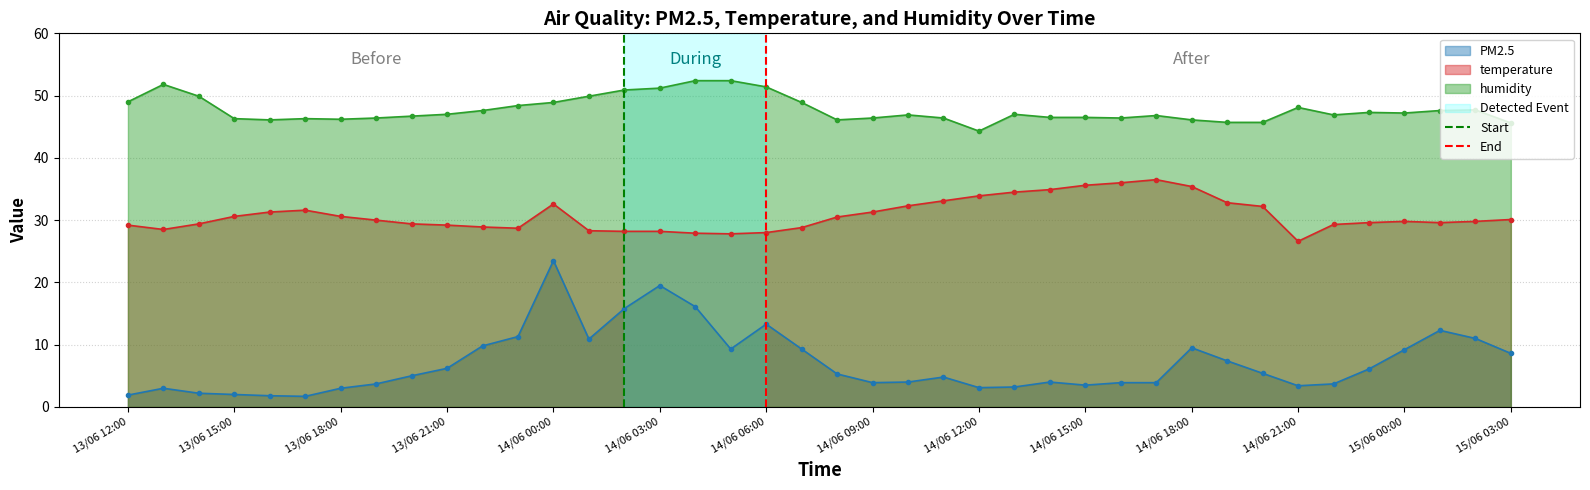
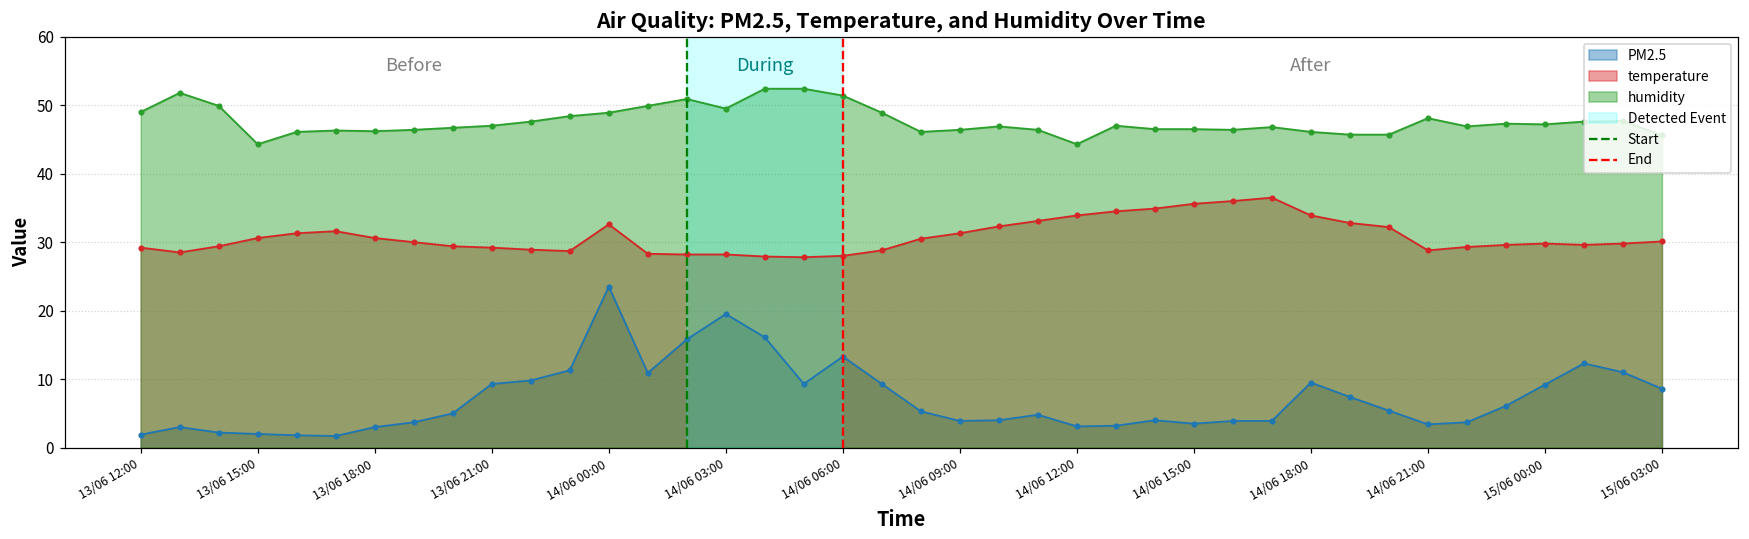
humidity, 13/06 15:00: 46 -> 44
PM2.5, 13/06 21:00: 6 -> 9
humidity, 14/06 03:00: 51 -> 50
temperature, 14/06 18:00: 35 -> 34
temperature, 14/06 21:00: 27 -> 29
